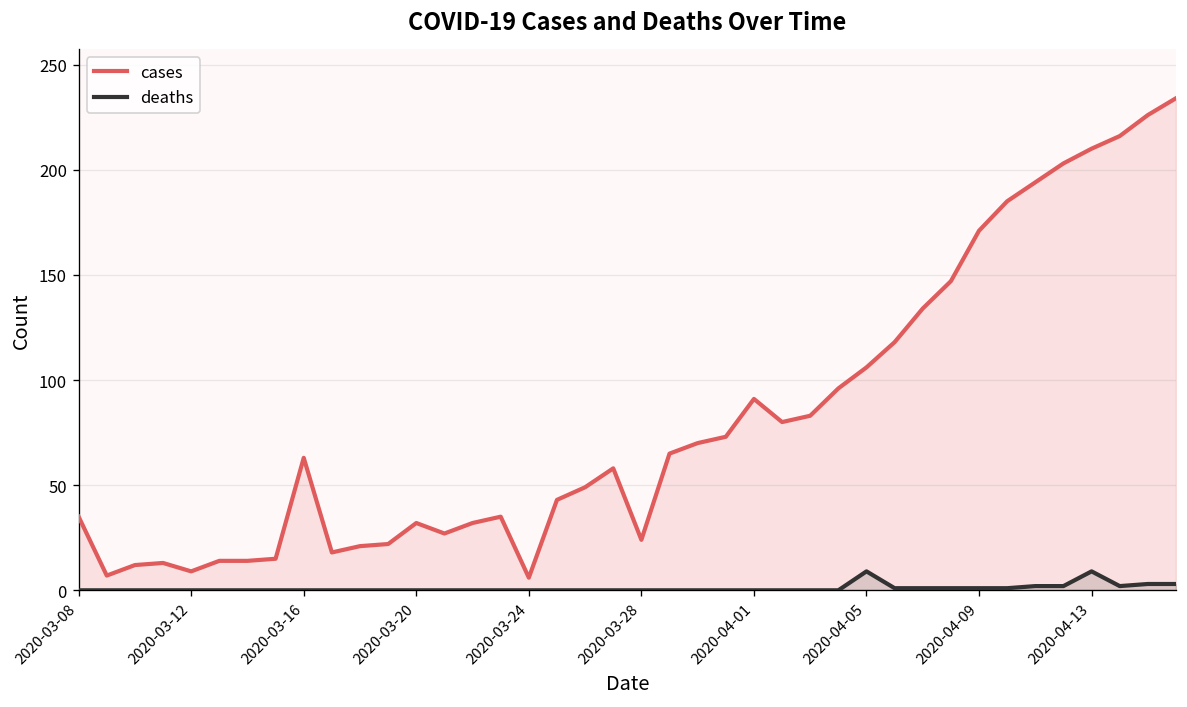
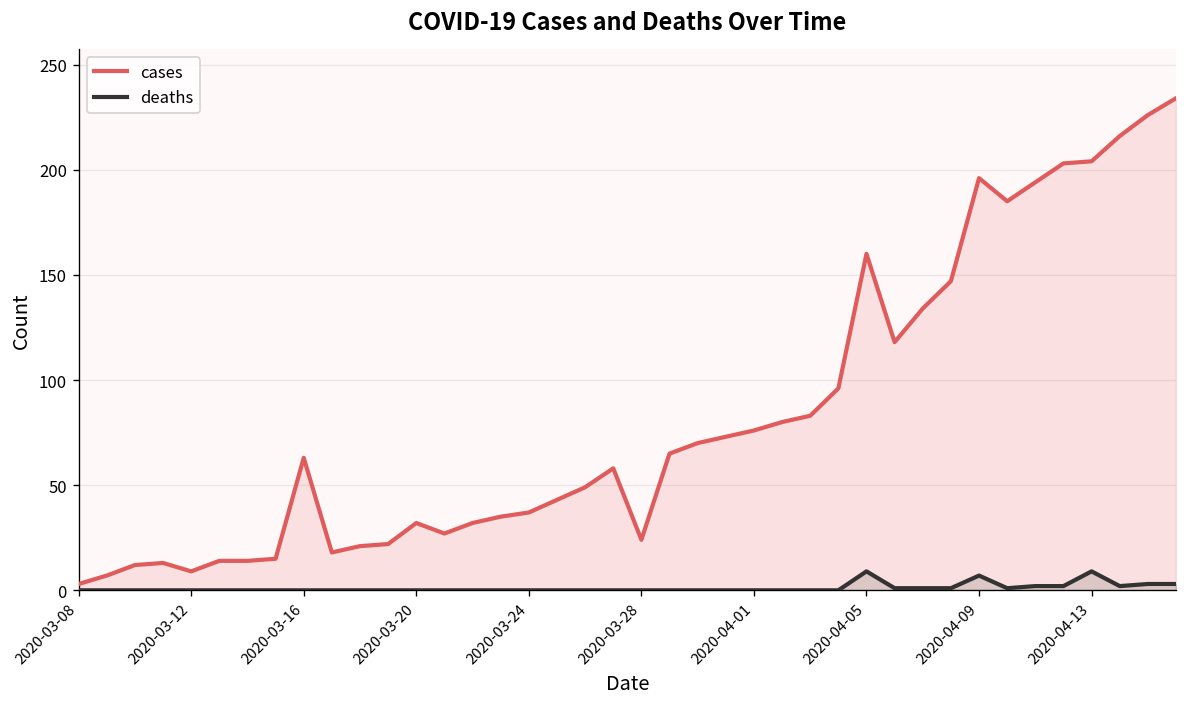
cases, 2020-03-08: 35 -> 3
cases, 2020-03-24: 6 -> 37
cases, 2020-04-01: 91 -> 76
cases, 2020-04-05: 106 -> 160
cases, 2020-04-09: 171 -> 196
deaths, 2020-04-09: 1 -> 7
cases, 2020-04-13: 210 -> 204
